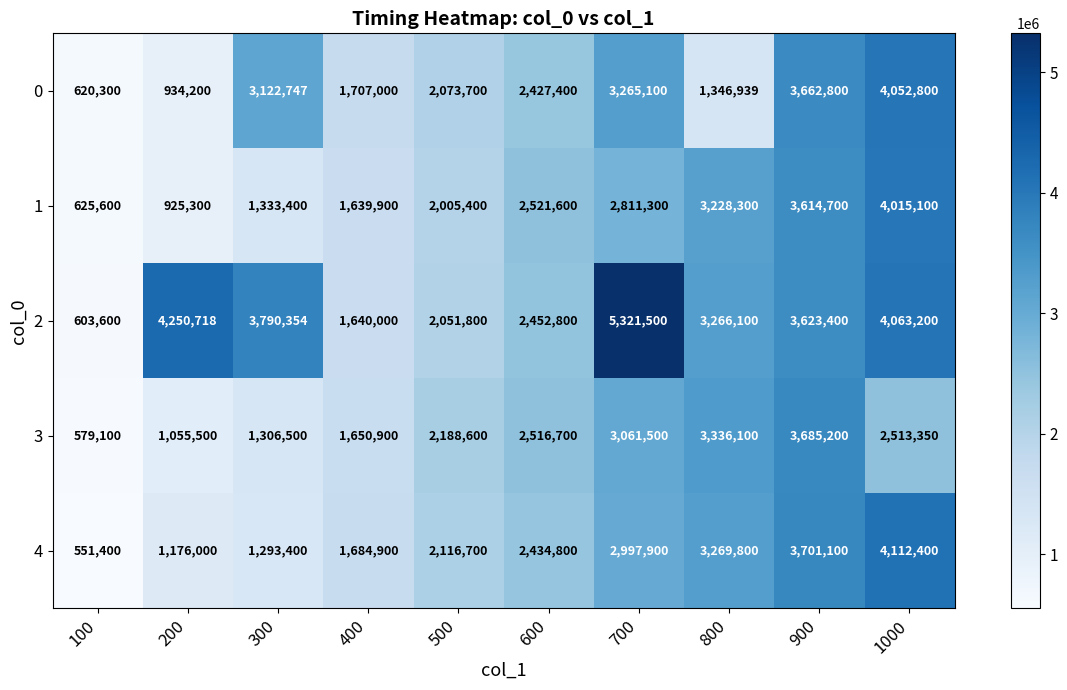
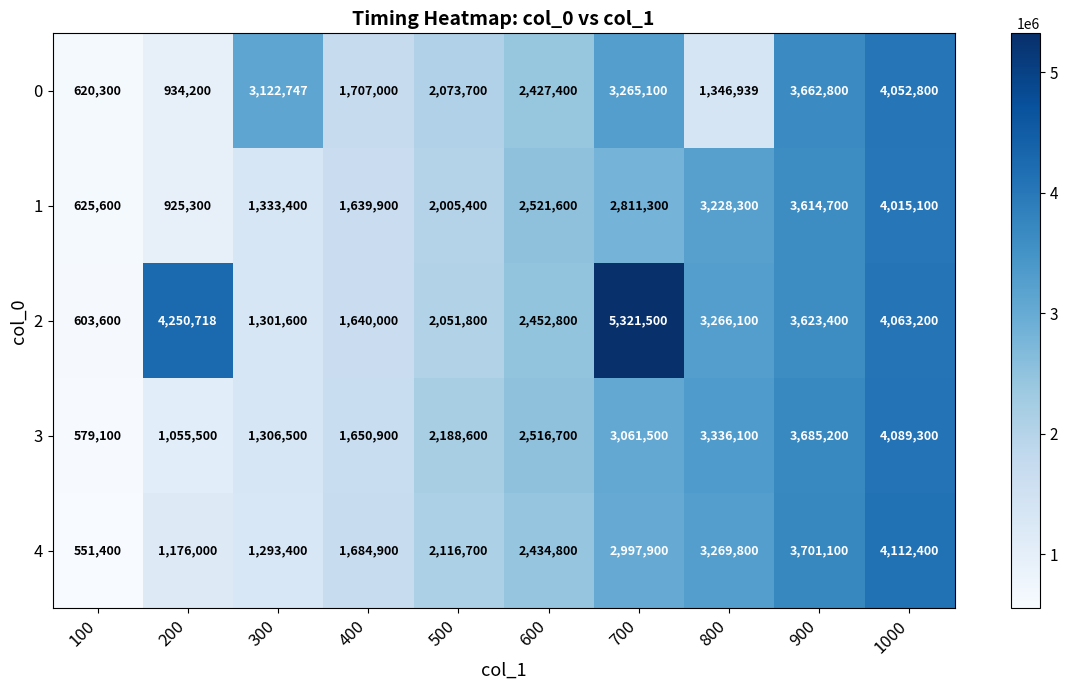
2, 300: 3,790,354 -> 1,301,600
3, 1000: 2,513,350 -> 4,089,300
